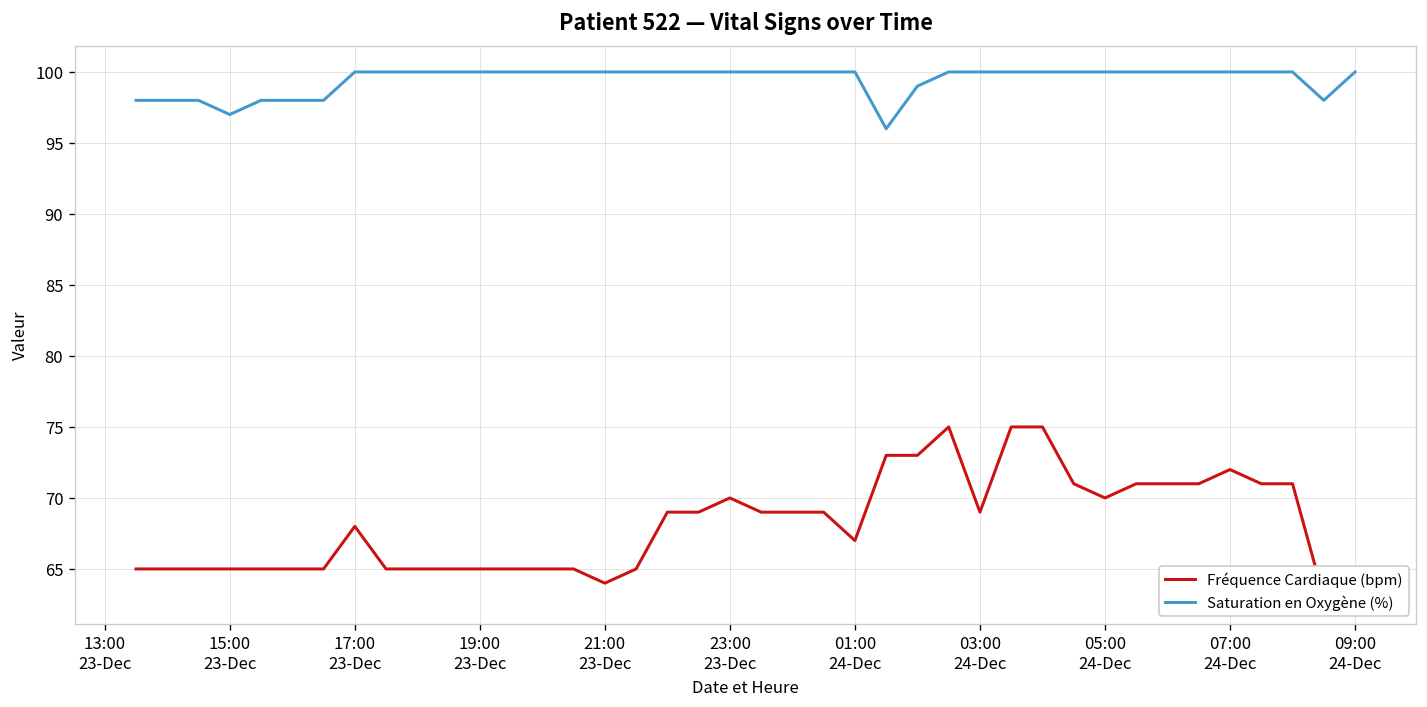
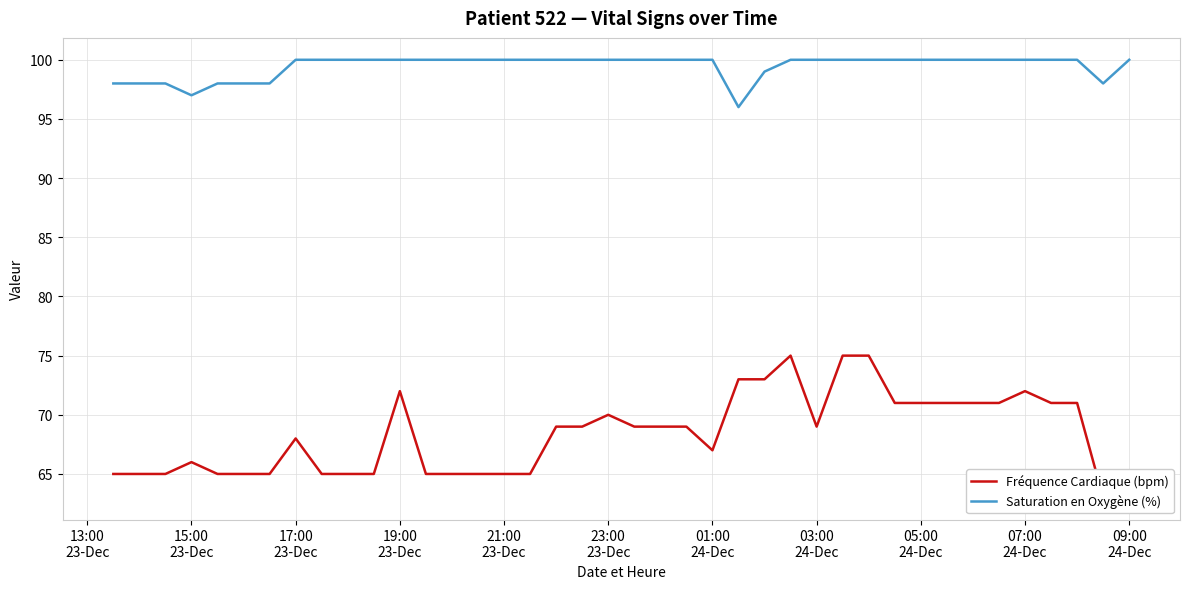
Fréquence Cardiaque (bpm), 15:00 23-Dec: 65 -> 66
Fréquence Cardiaque (bpm), 19:00 23-Dec: 65 -> 72
Fréquence Cardiaque (bpm), 21:00 23-Dec: 64 -> 65
Fréquence Cardiaque (bpm), 05:00 24-Dec: 70 -> 71
